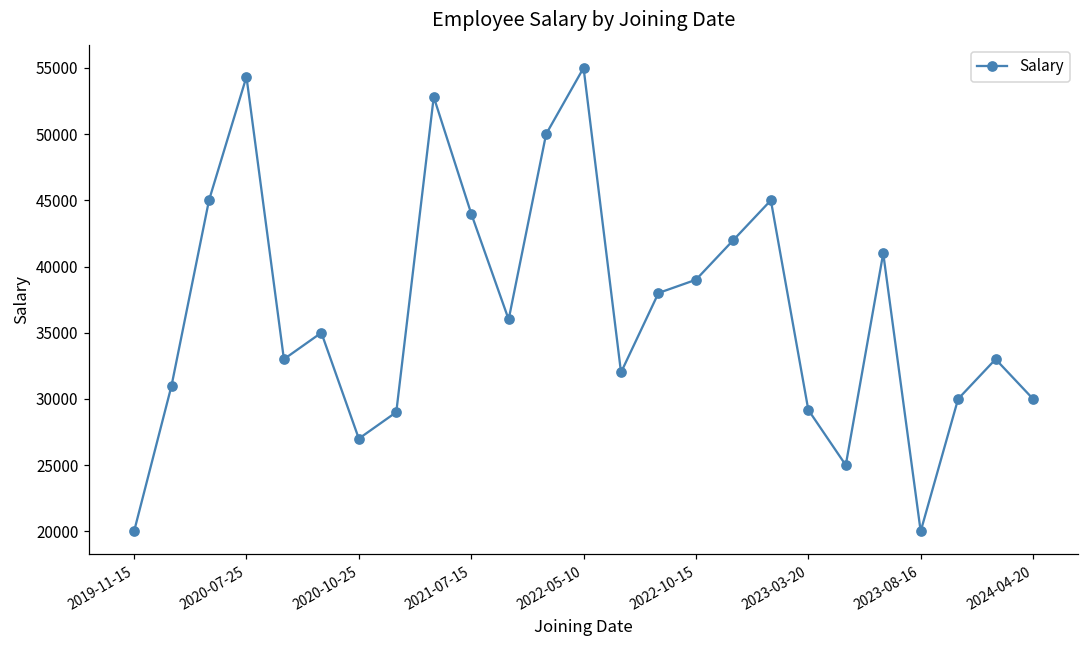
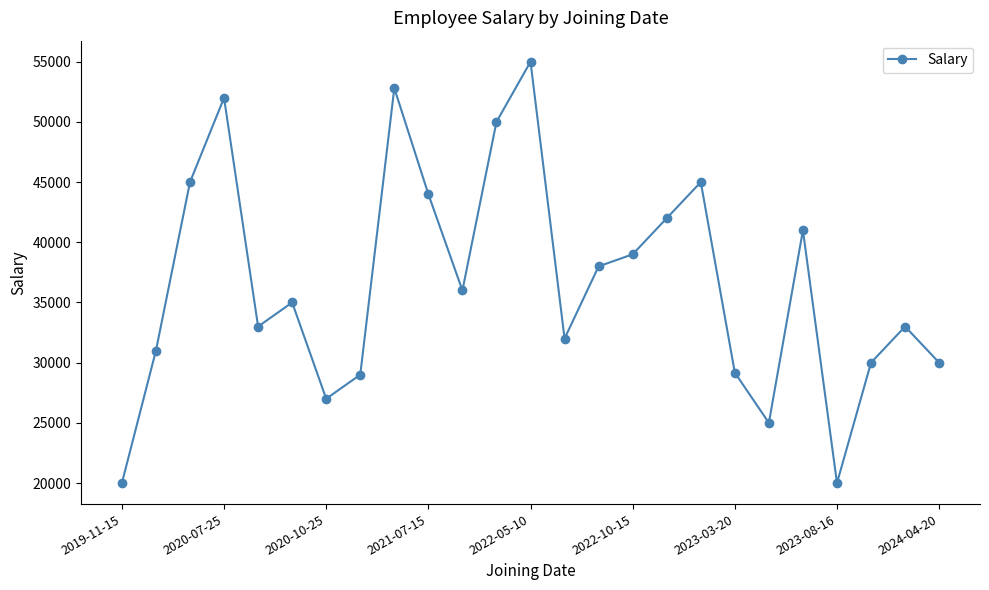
2020-07-25: 54300 -> 52000
